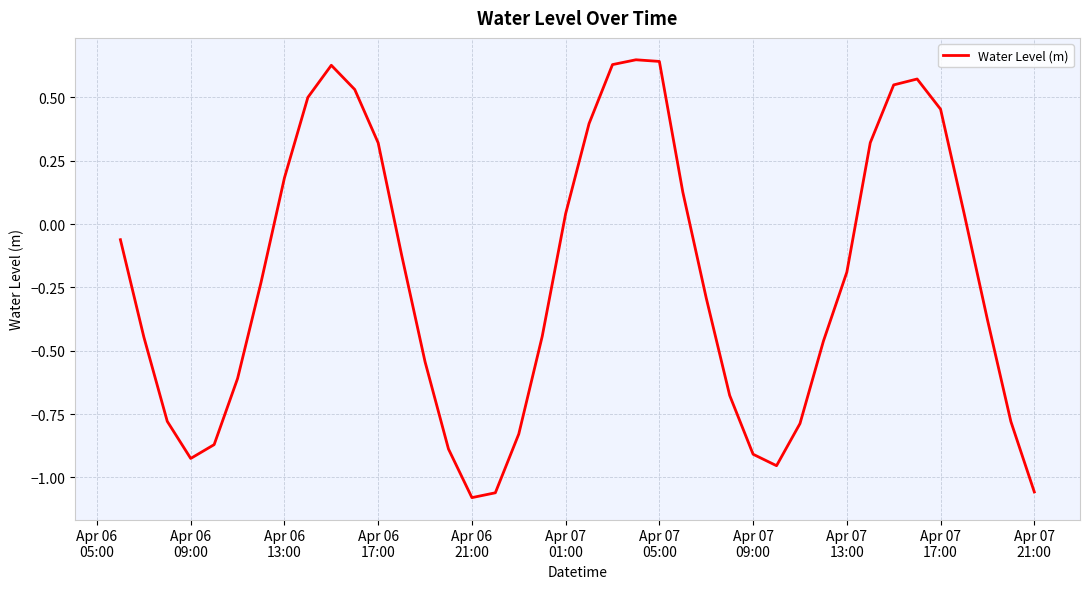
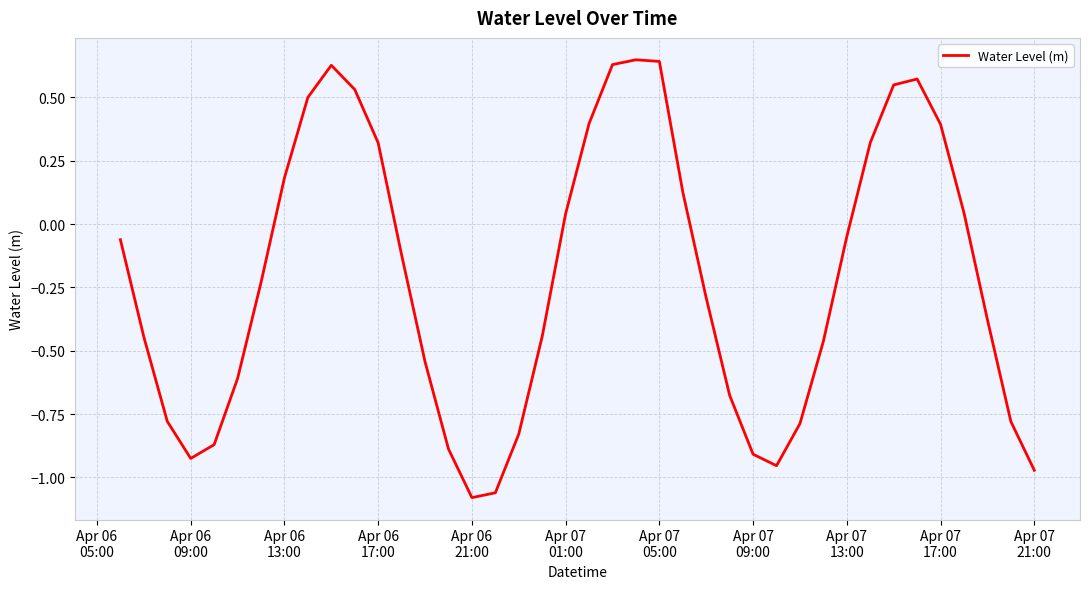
Apr 07 13:00: -0.19 -> -0.05
Apr 07 17:00: 0.45 -> 0.39
Apr 07 21:00: -1.06 -> -0.97
